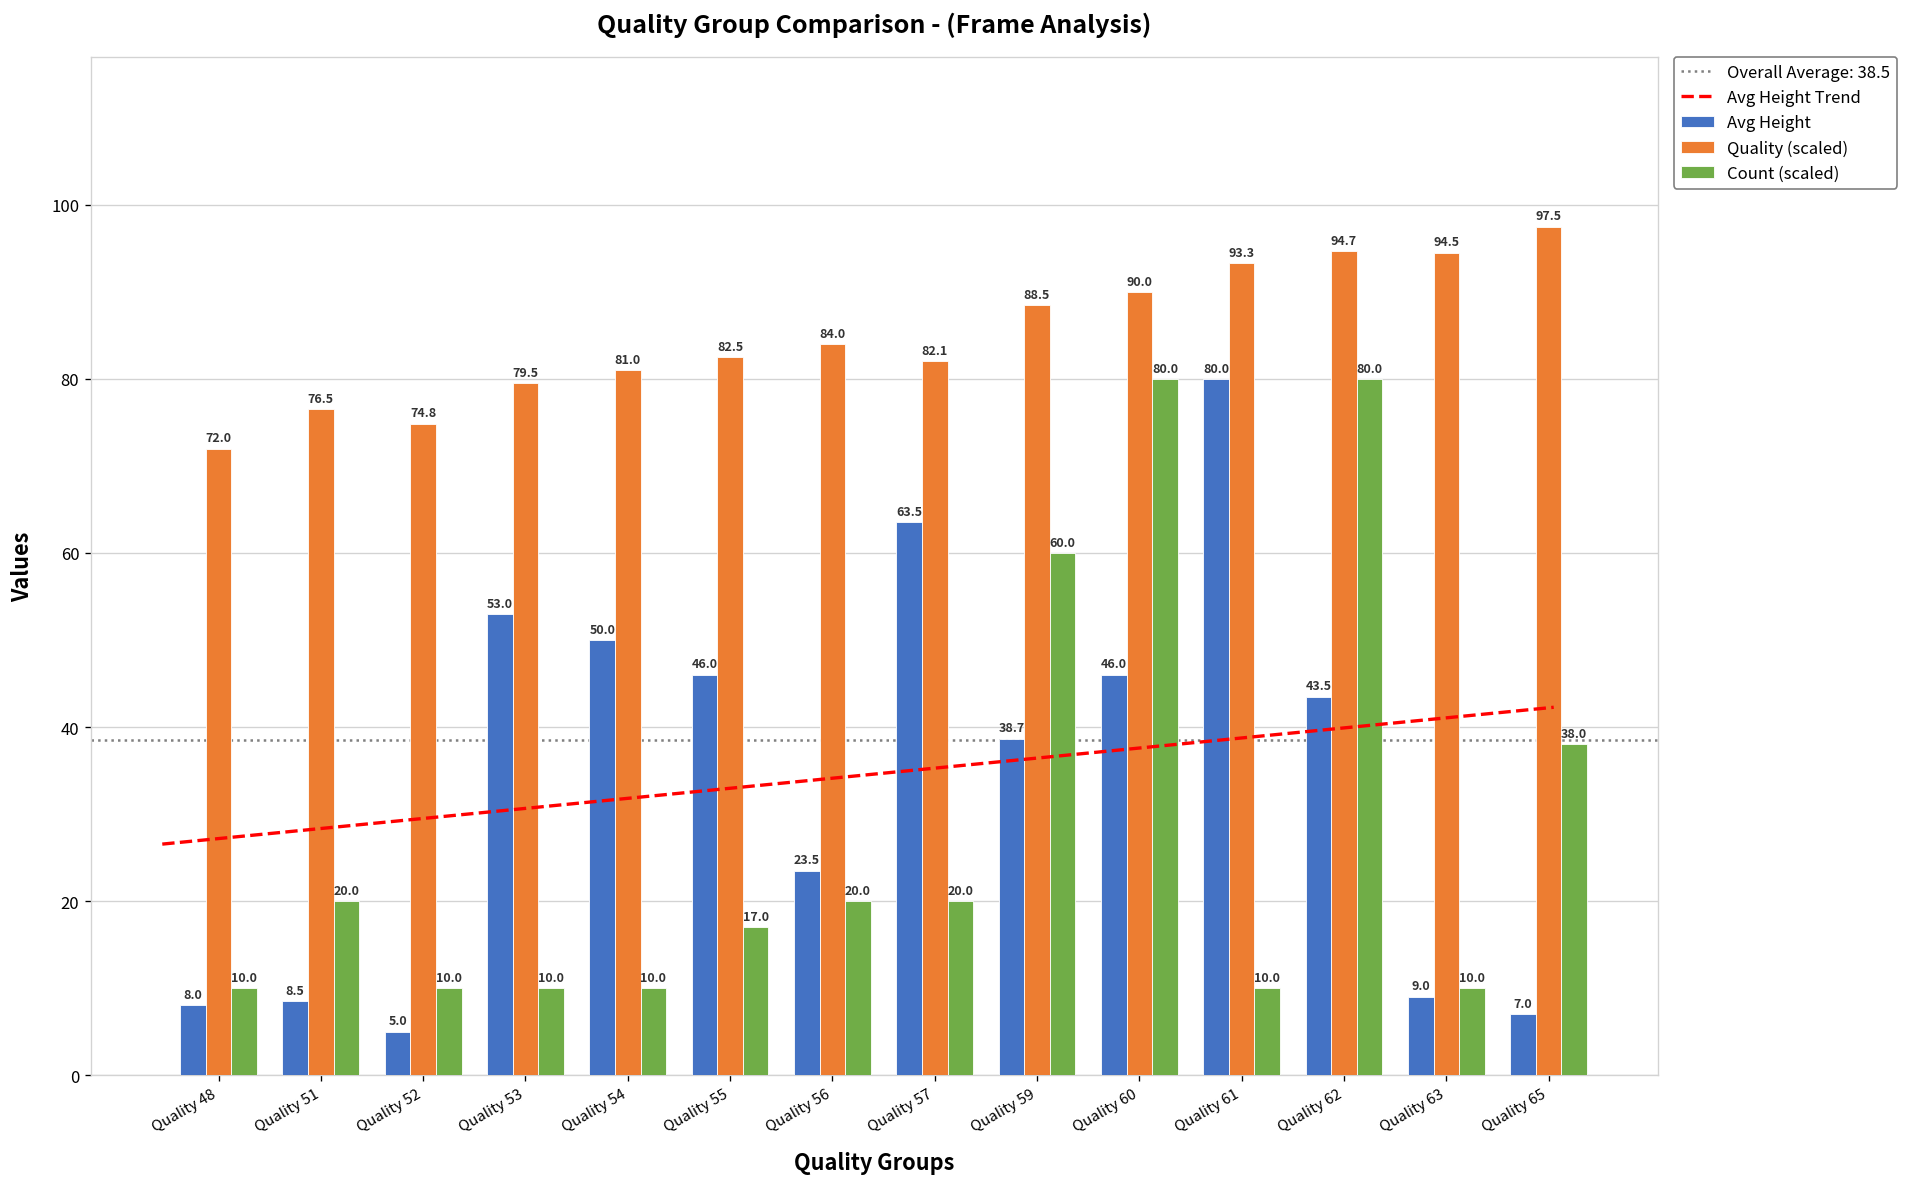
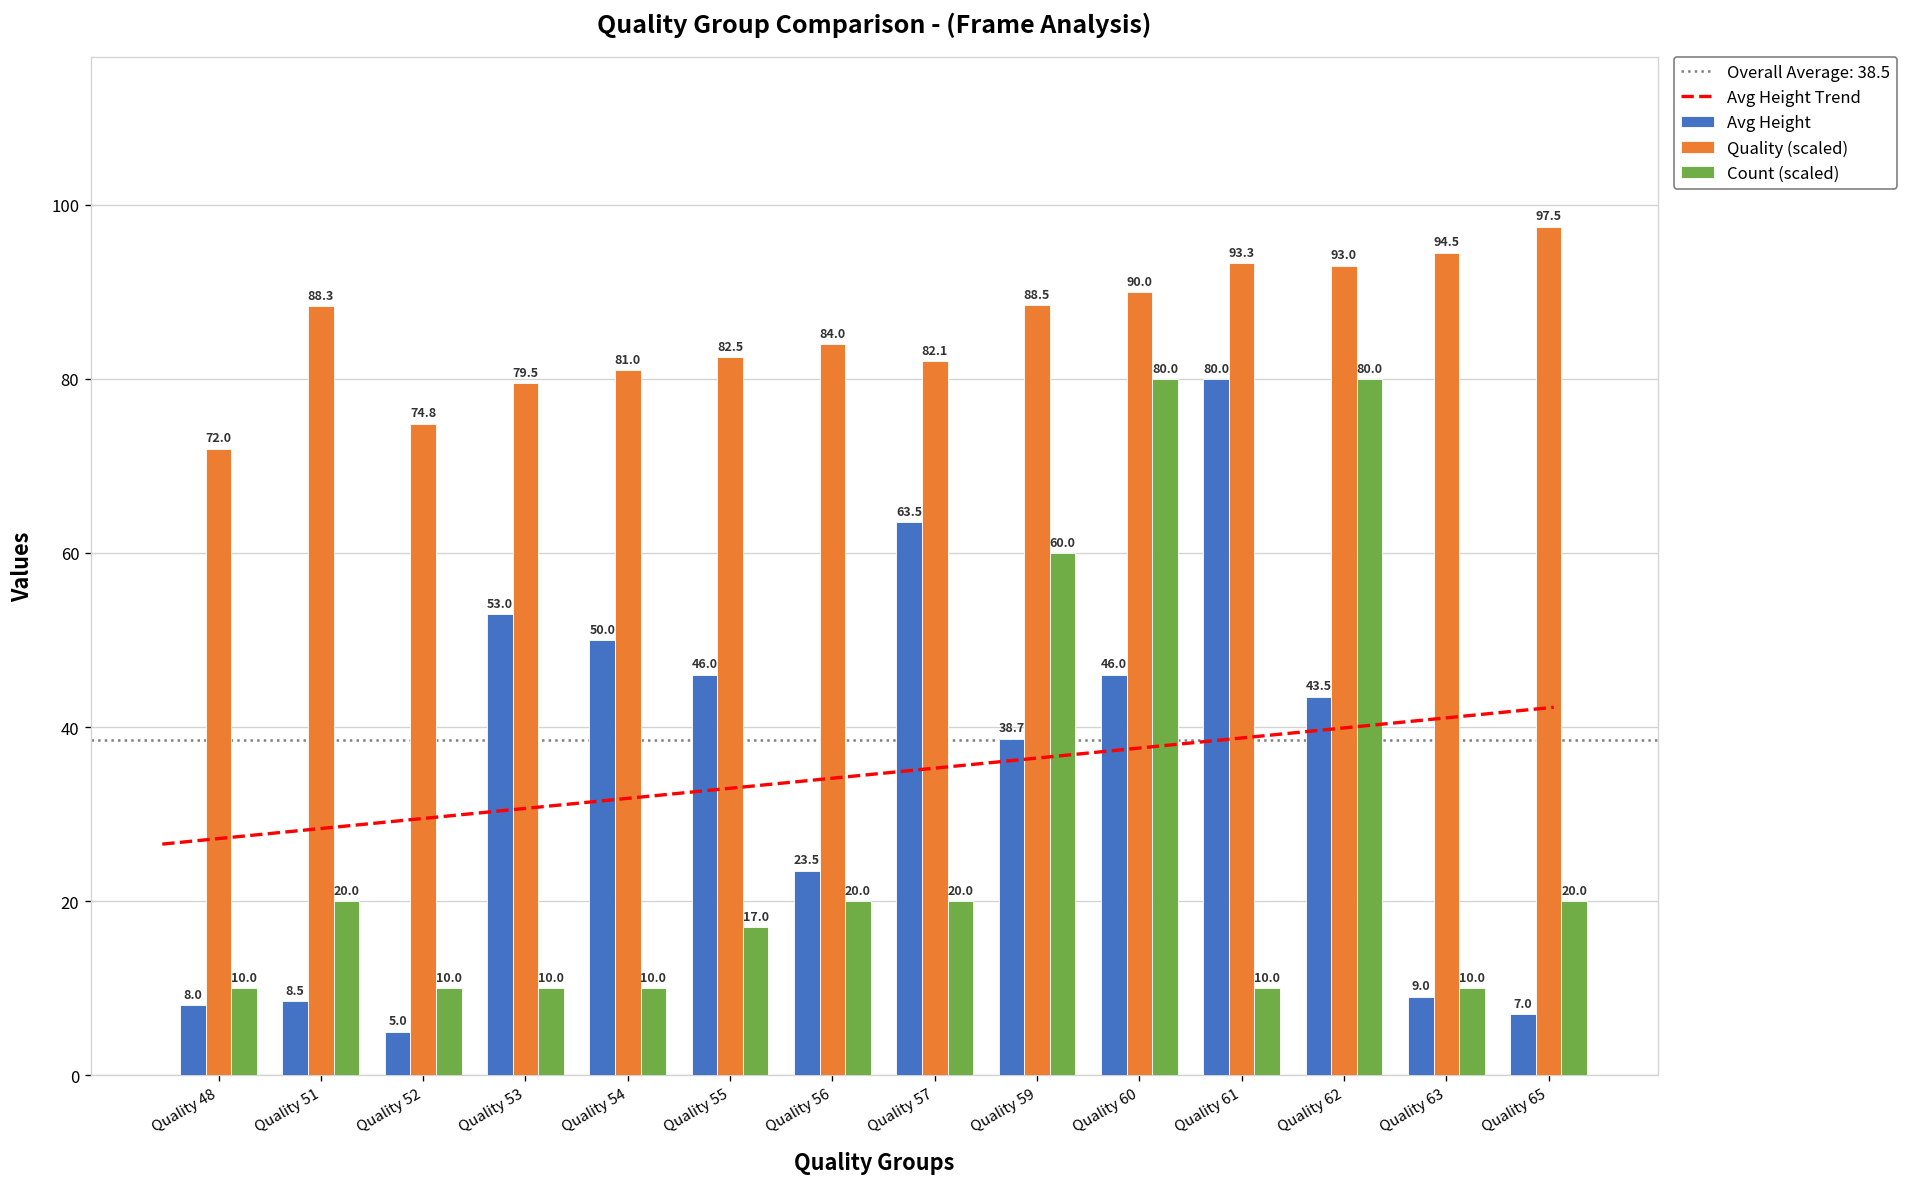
Quality (scaled), Quality 51: 76.5 -> 88.3
Quality (scaled), Quality 62: 94.7 -> 93.0
Count (scaled), Quality 65: 38.0 -> 20.0
